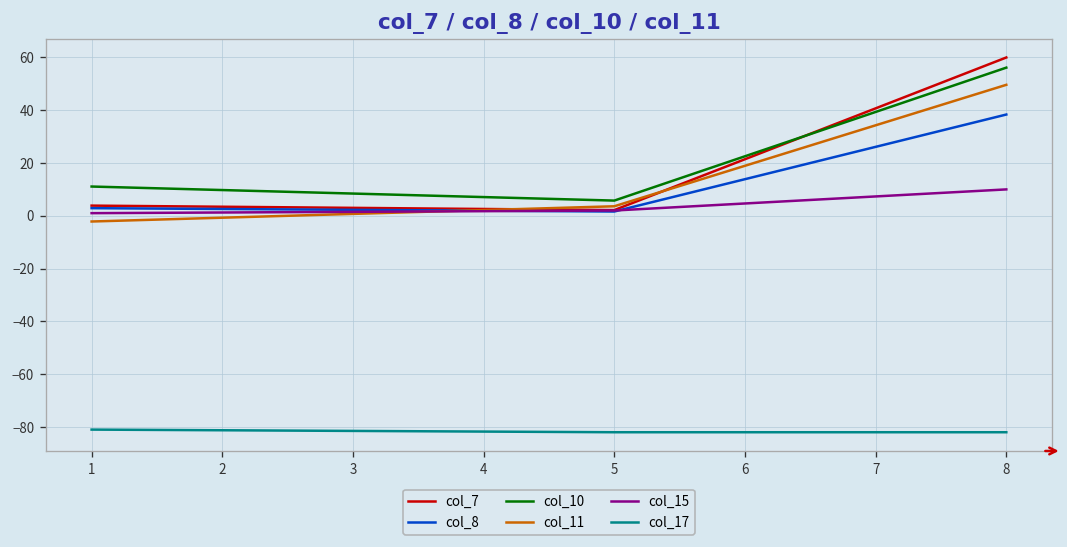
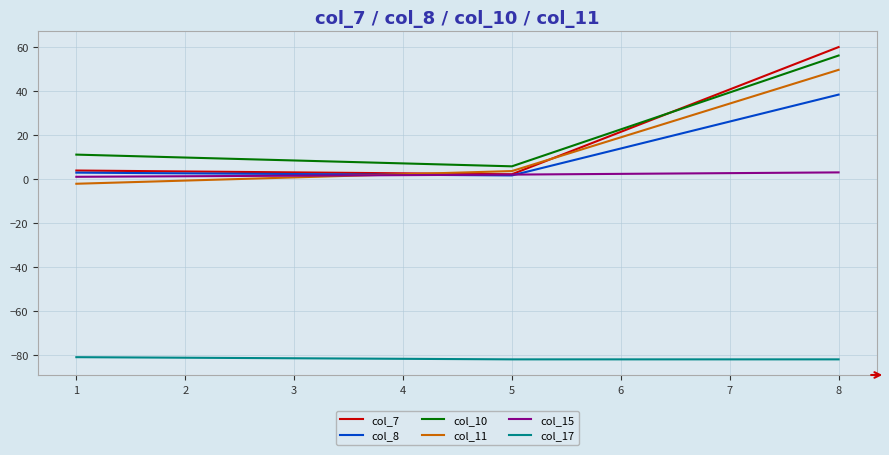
col_15, 8: 10 -> 3
